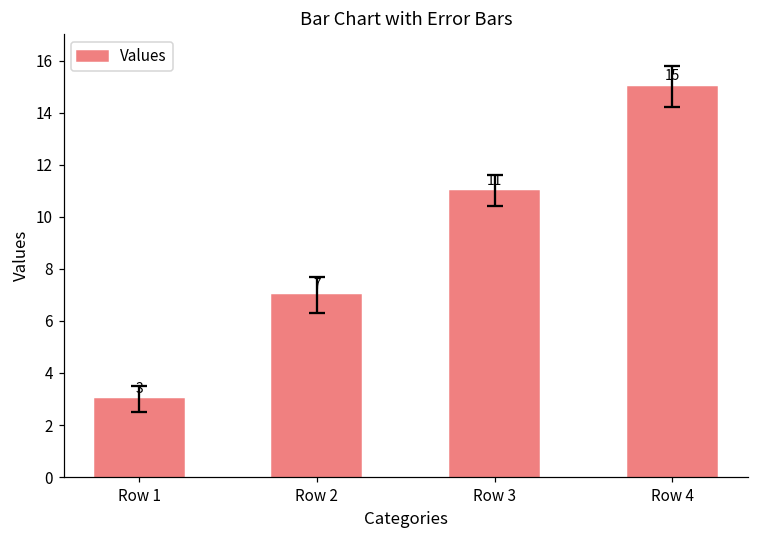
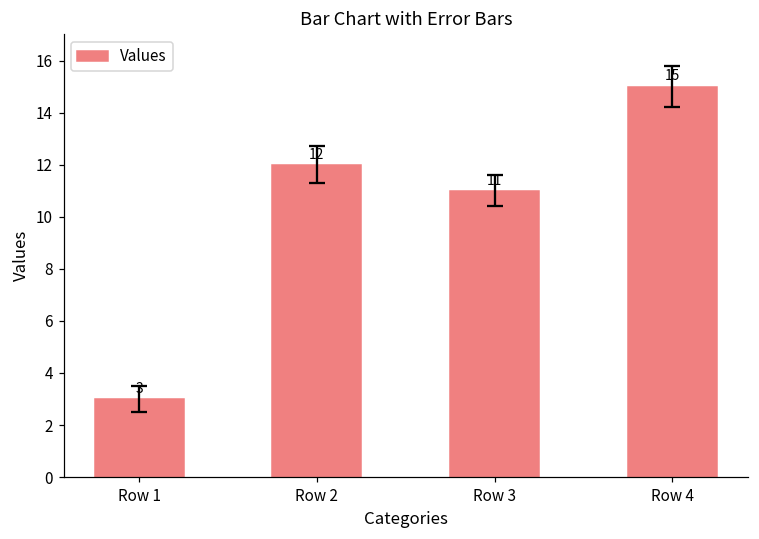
Values, Row 2: 7 -> 12
